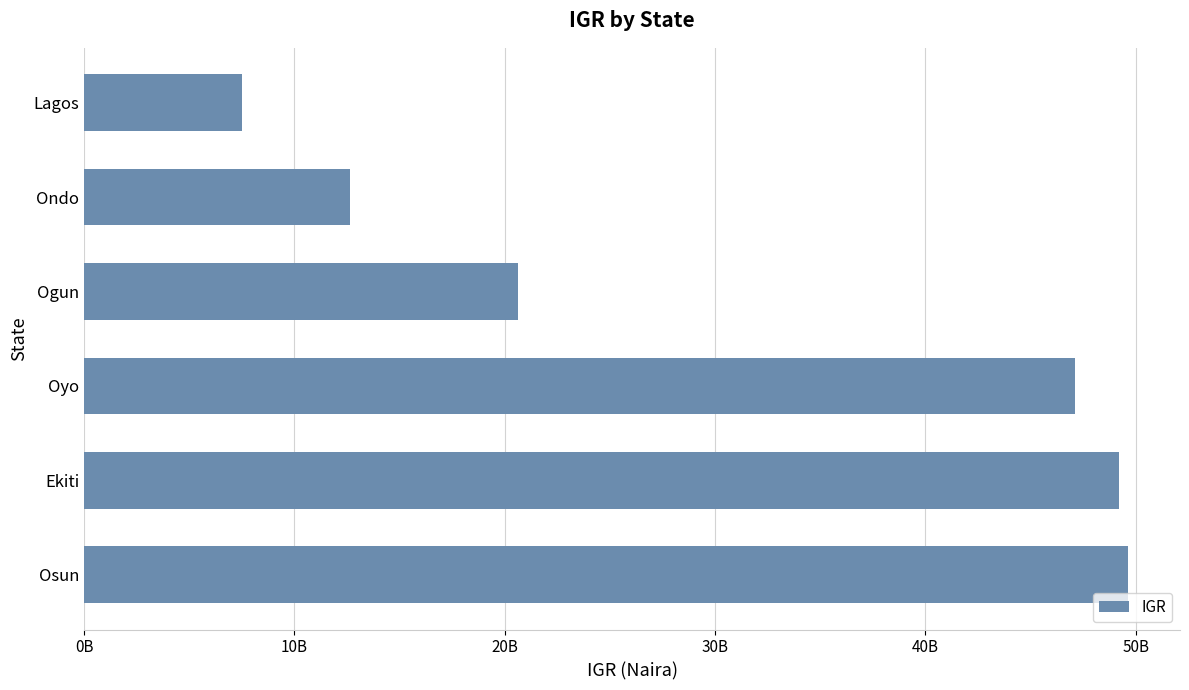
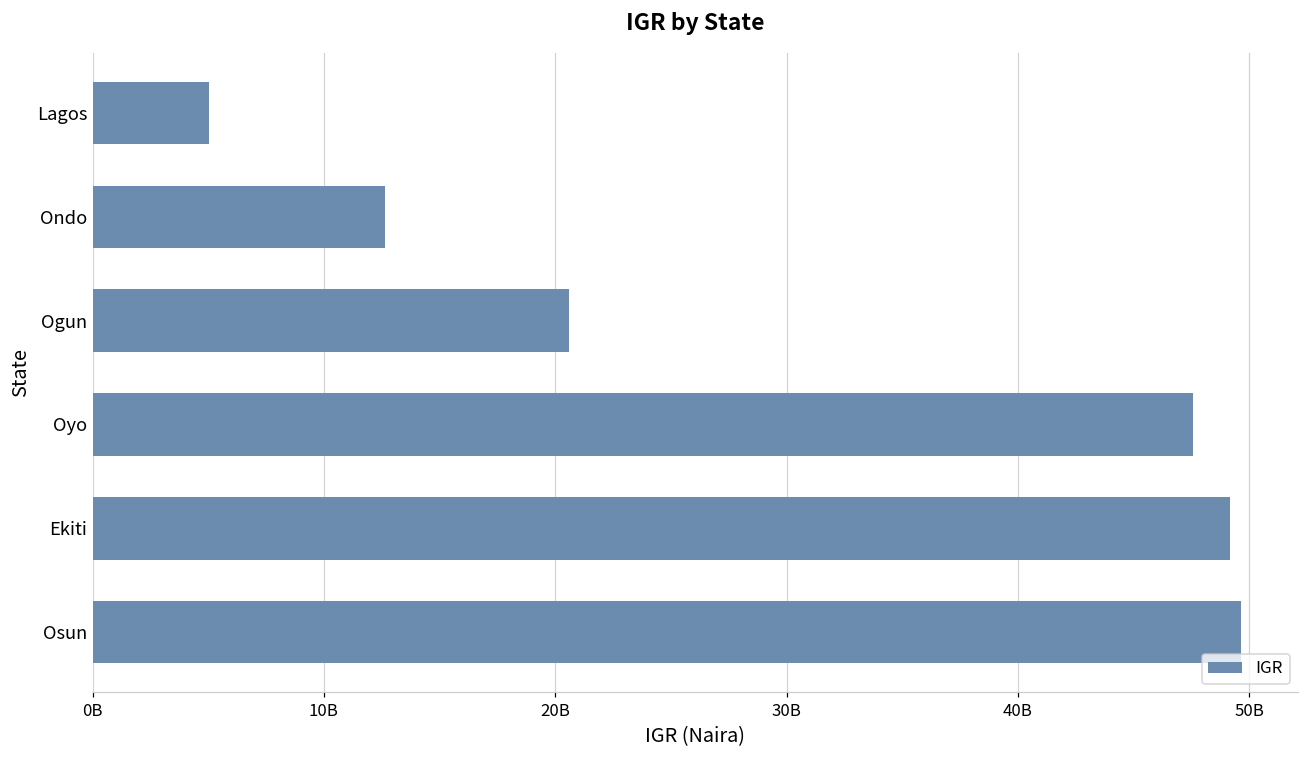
Lagos: 7500000000 -> 5000000000
Oyo: 47100000000 -> 47600000000
